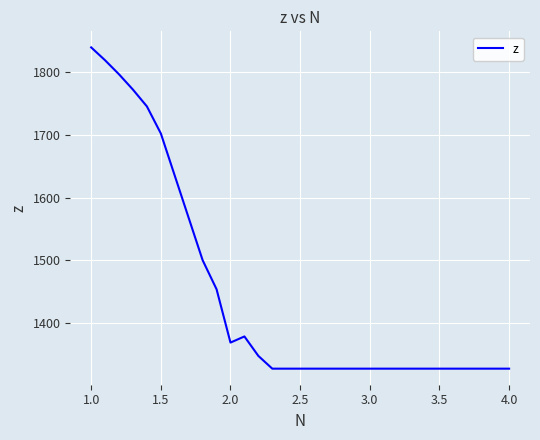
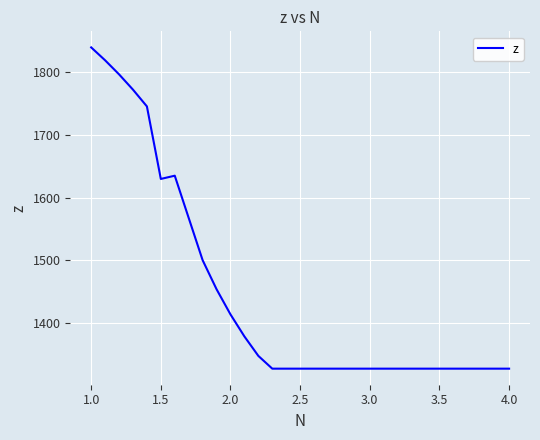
1.5: 1700 -> 1630
2.0: 1370 -> 1410
